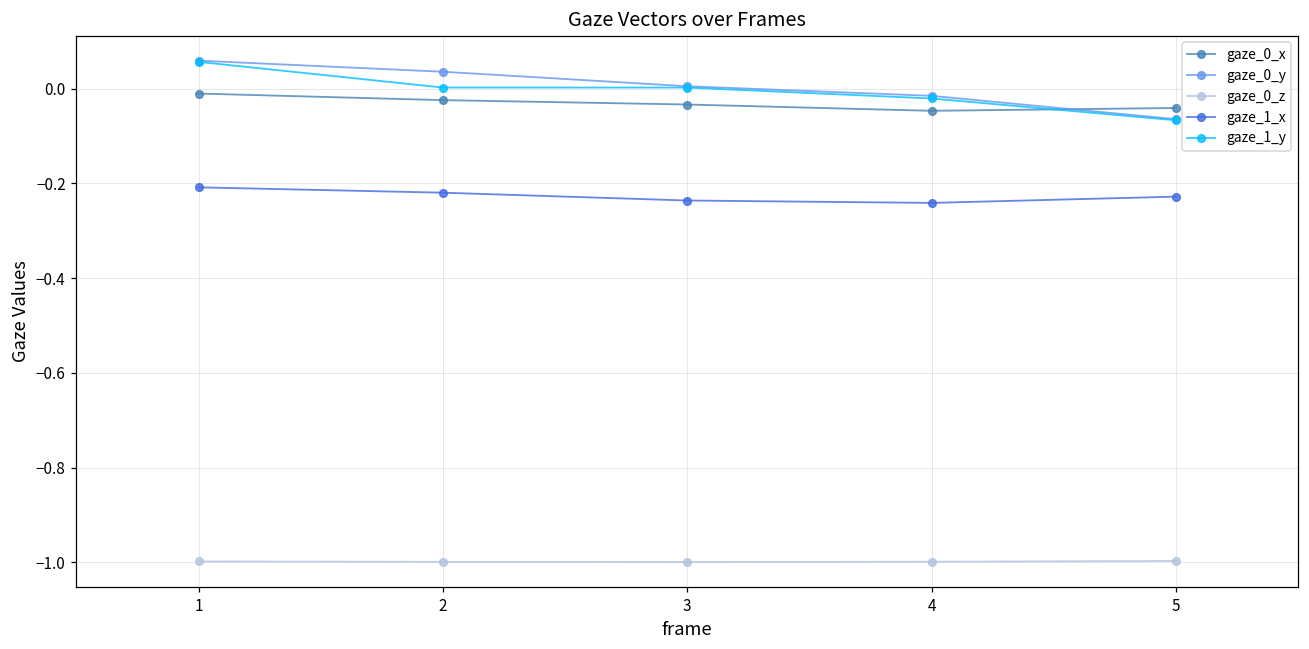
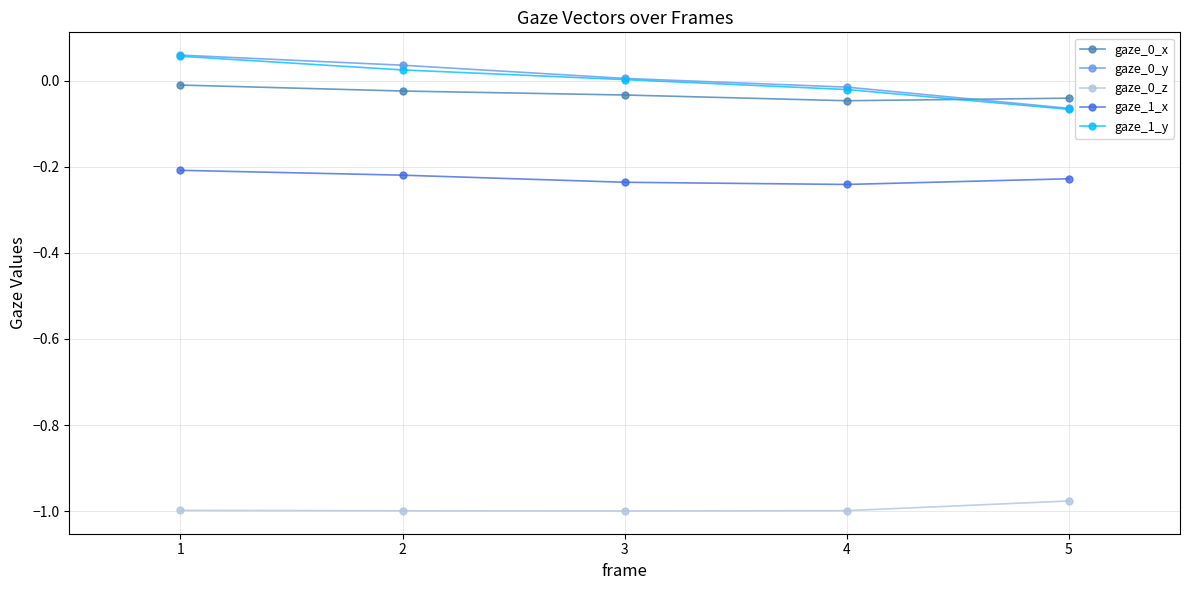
gaze_1_y, 2: 0.00 -> 0.03
gaze_0_z, 5: -1.00 -> -0.98
